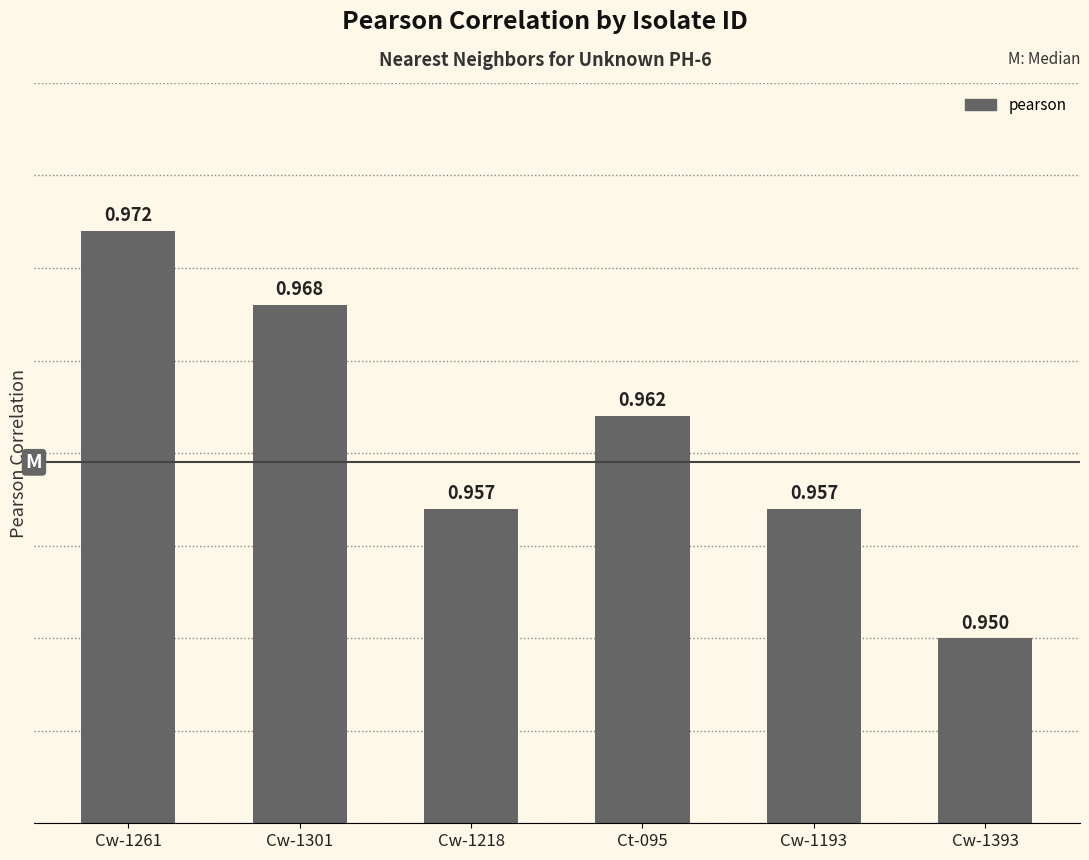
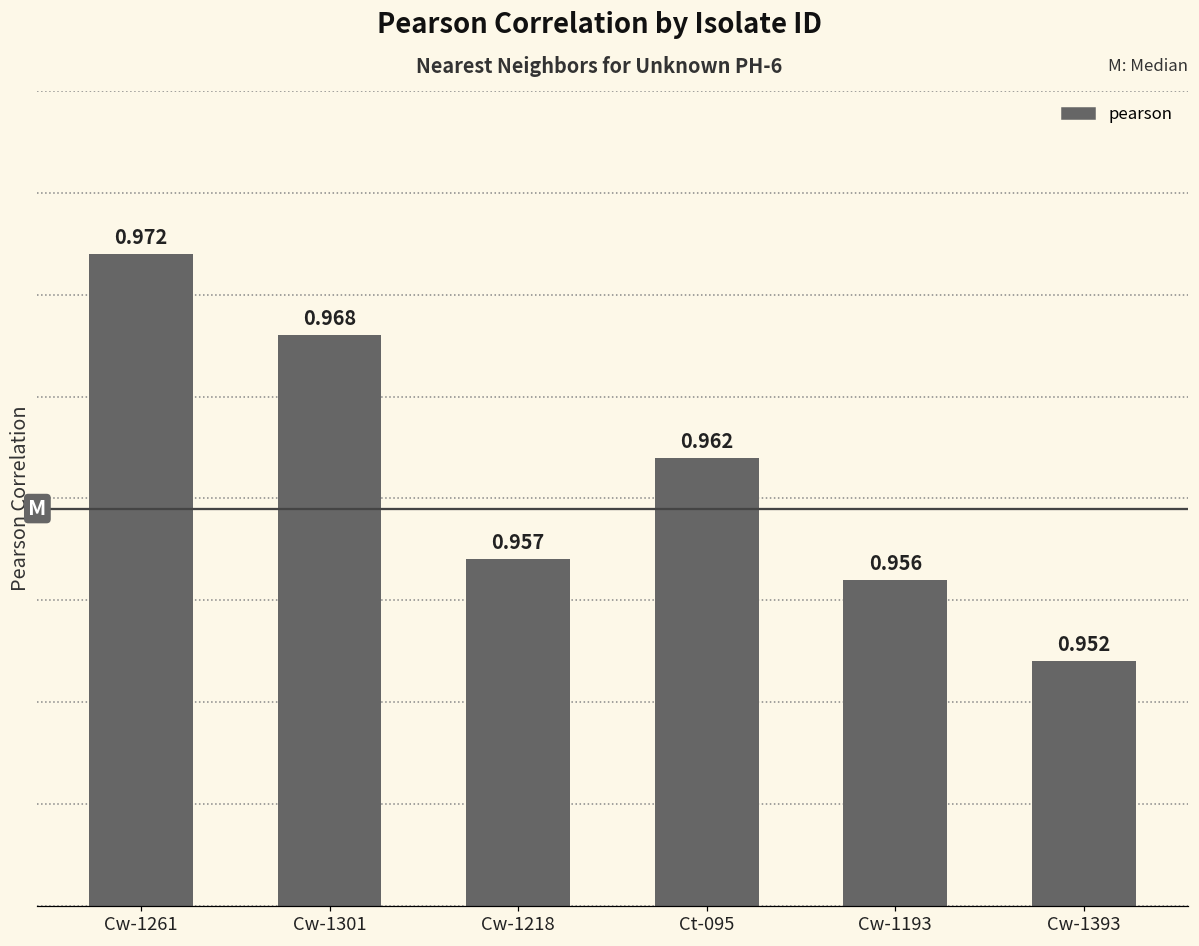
Cw-1193: 0.957 -> 0.956
Cw-1393: 0.950 -> 0.952
